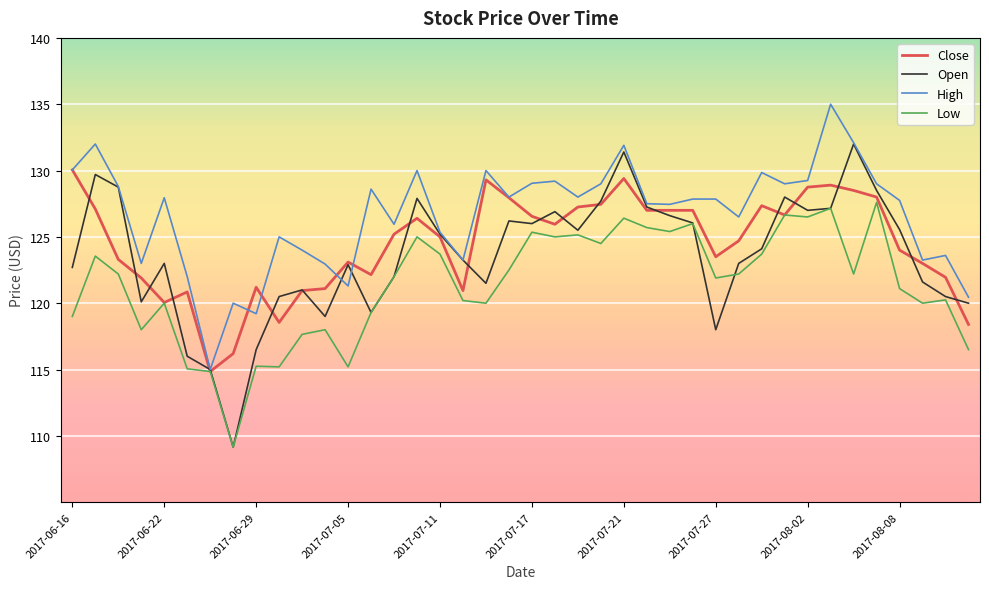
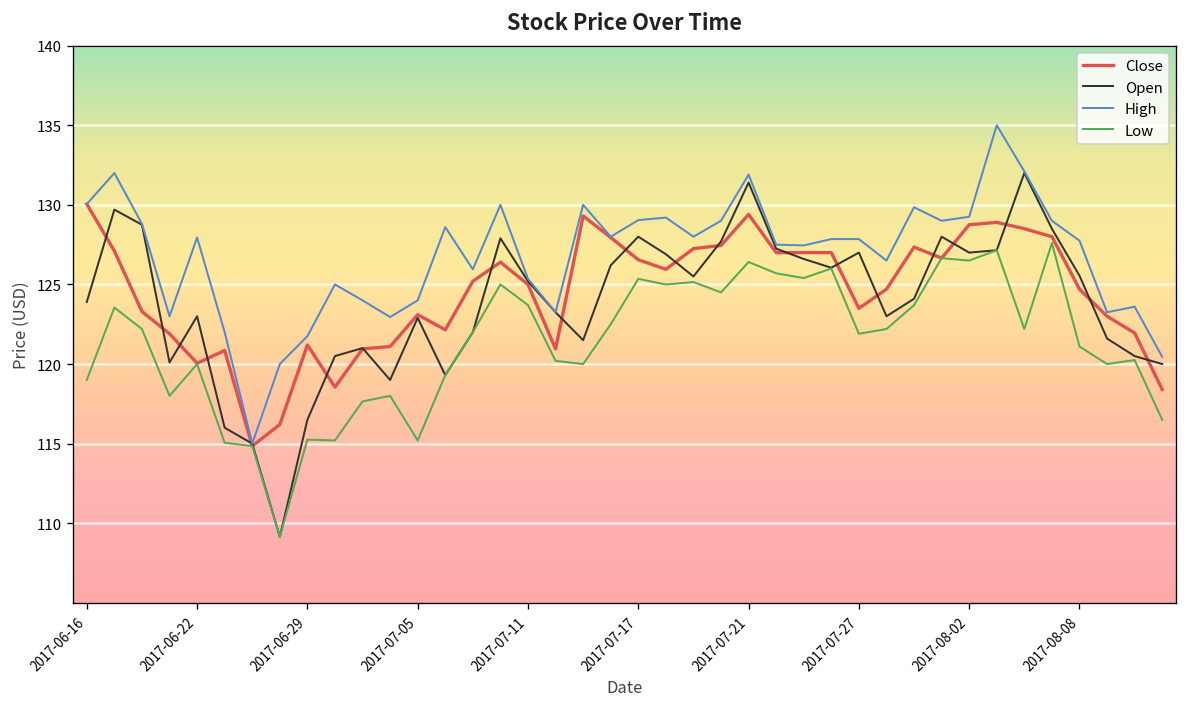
Open, 2017-06-16: 122.7 -> 123.9
High, 2017-06-29: 119.2 -> 121.8
High, 2017-07-05: 121.3 -> 124.0
Open, 2017-07-17: 126 -> 128
Open, 2017-07-27: 118 -> 127
Close, 2017-08-08: 124.0 -> 124.7
